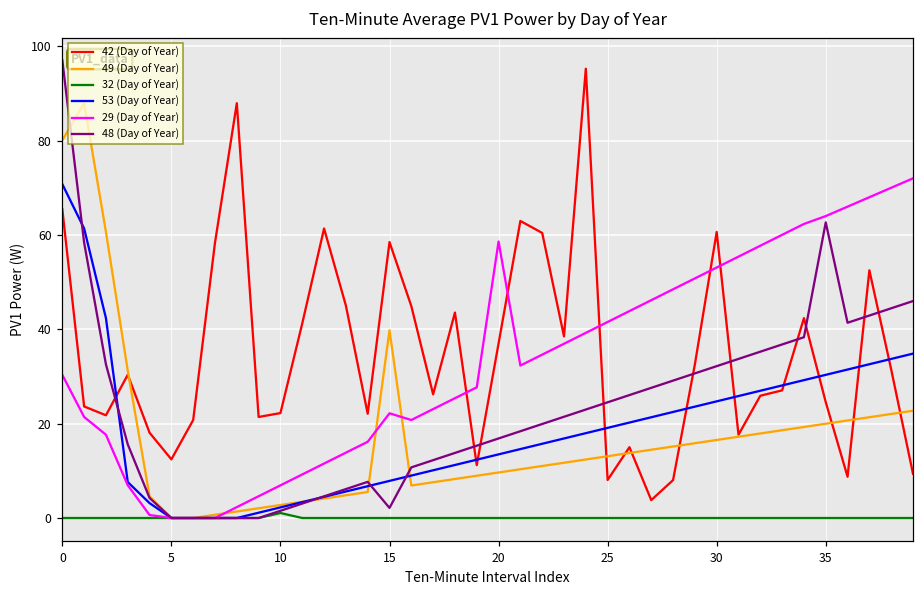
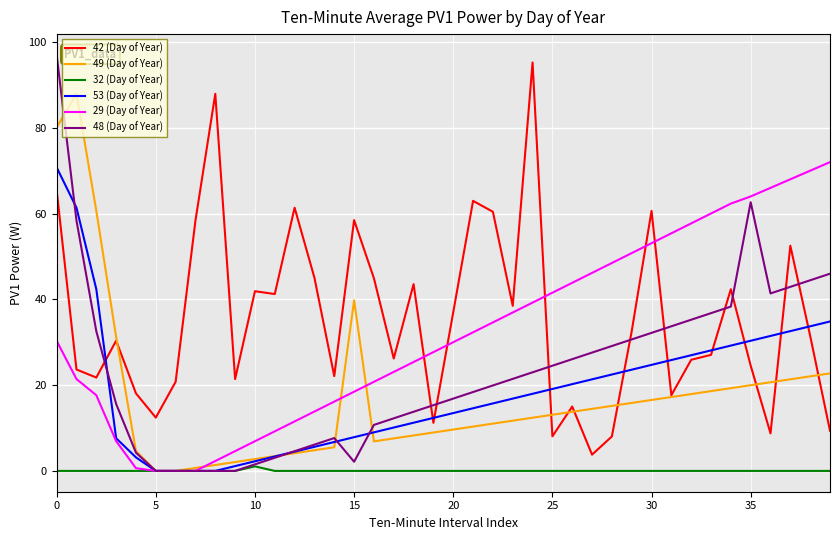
42 (Day of Year), 10: 22 -> 42
29 (Day of Year), 15: 22 -> 18
29 (Day of Year), 20: 59 -> 30
